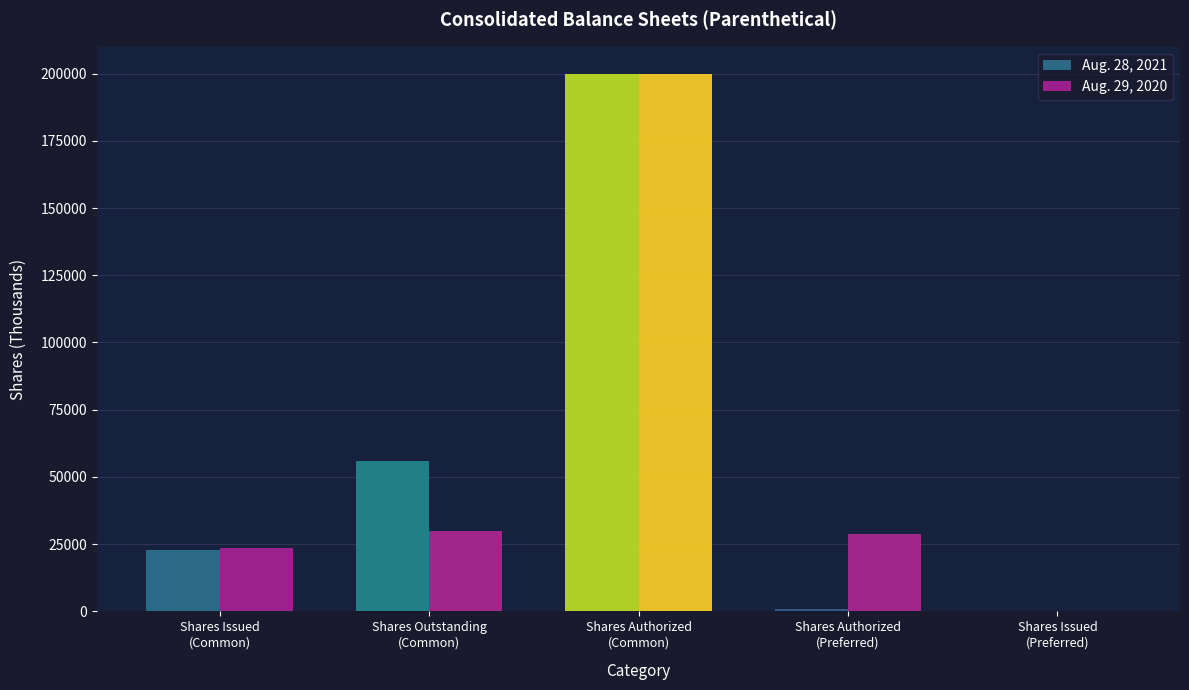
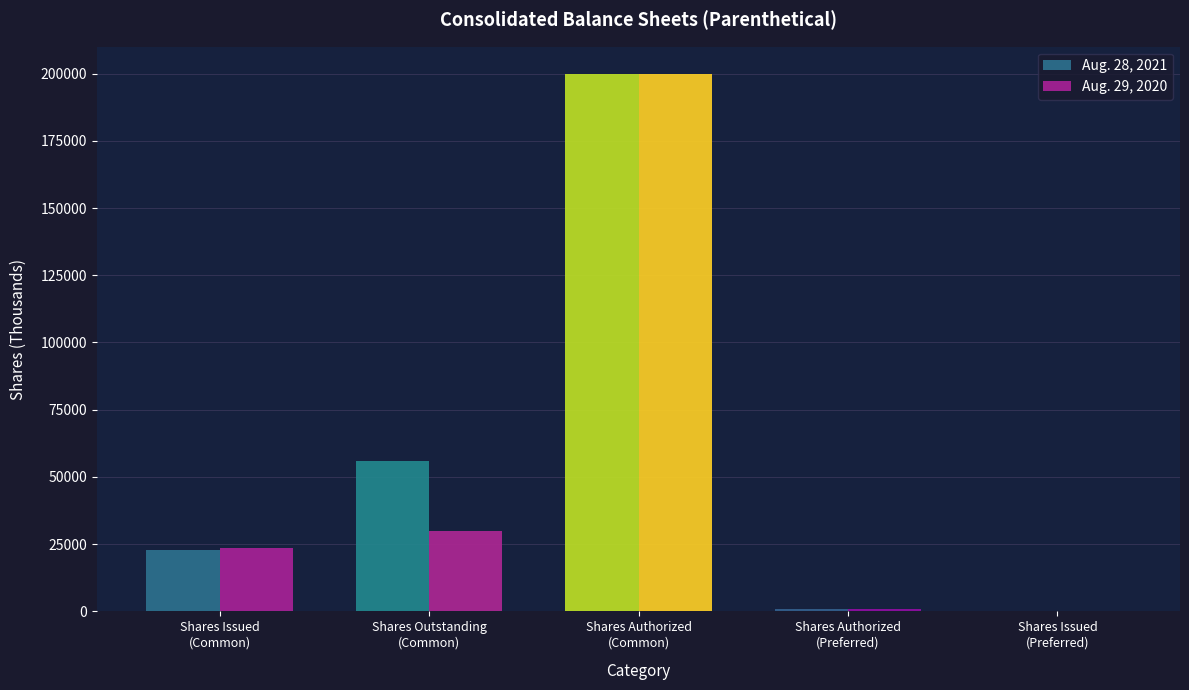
Aug. 29, 2020, Shares Authorized (Preferred): 29000 -> 1000
